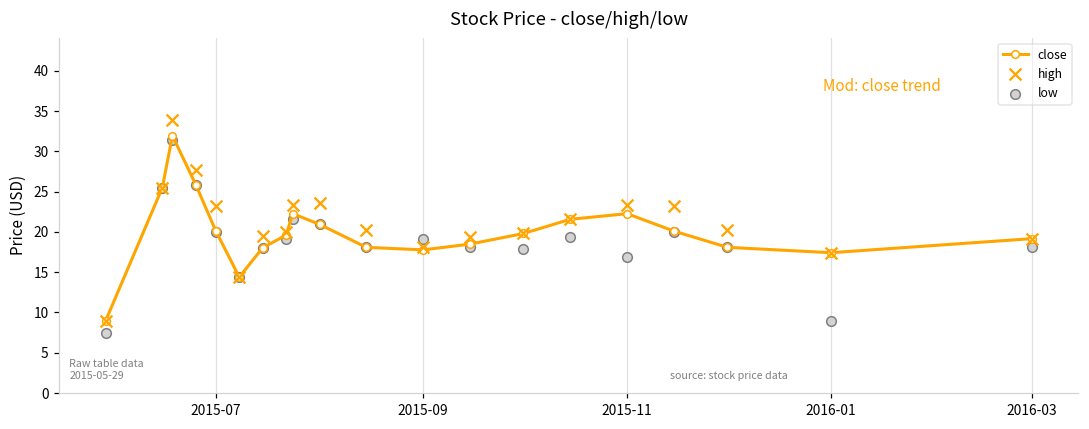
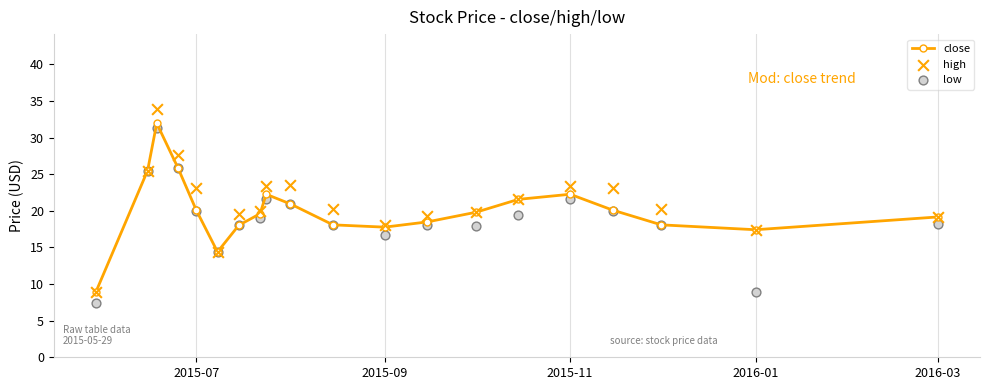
low, 2015-09: 19 -> 17
low, 2015-11: 17 -> 22
